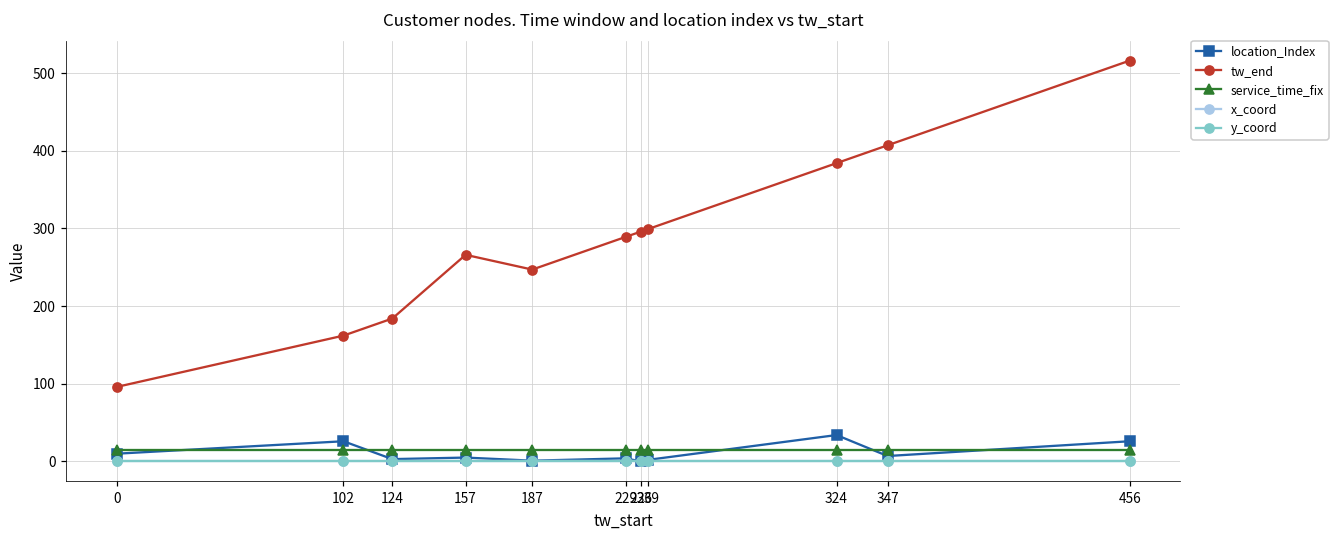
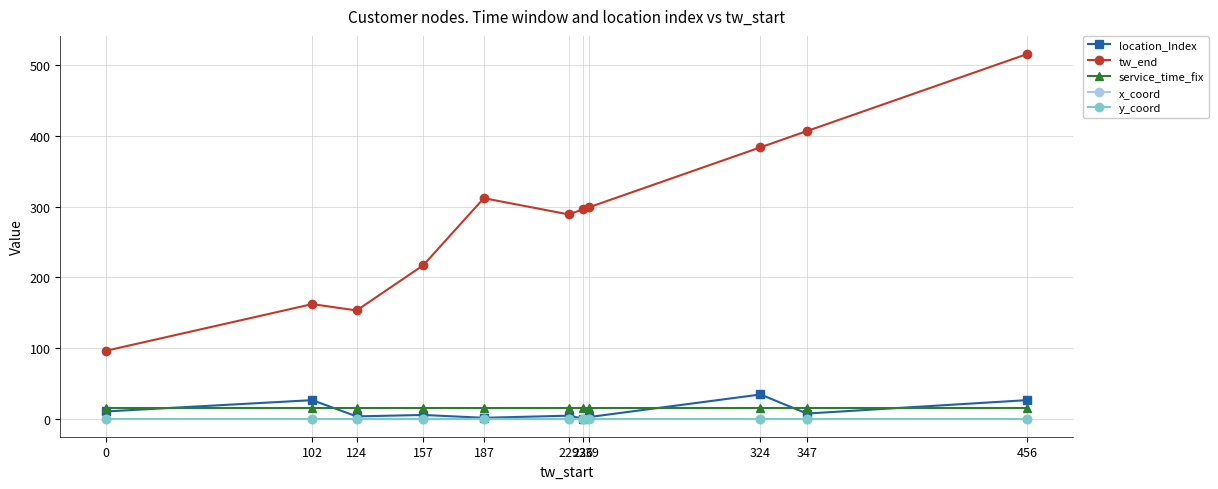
tw_end, 124: 180 -> 150
tw_end, 157: 270 -> 220
tw_end, 187: 250 -> 310
